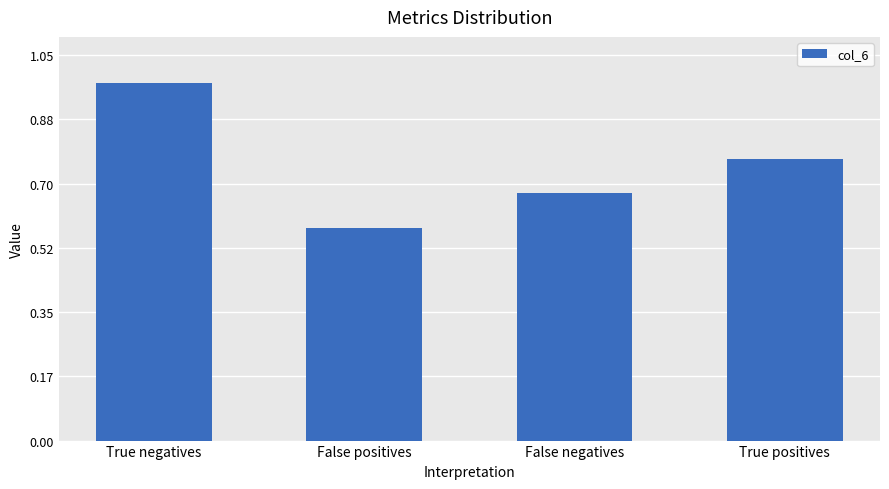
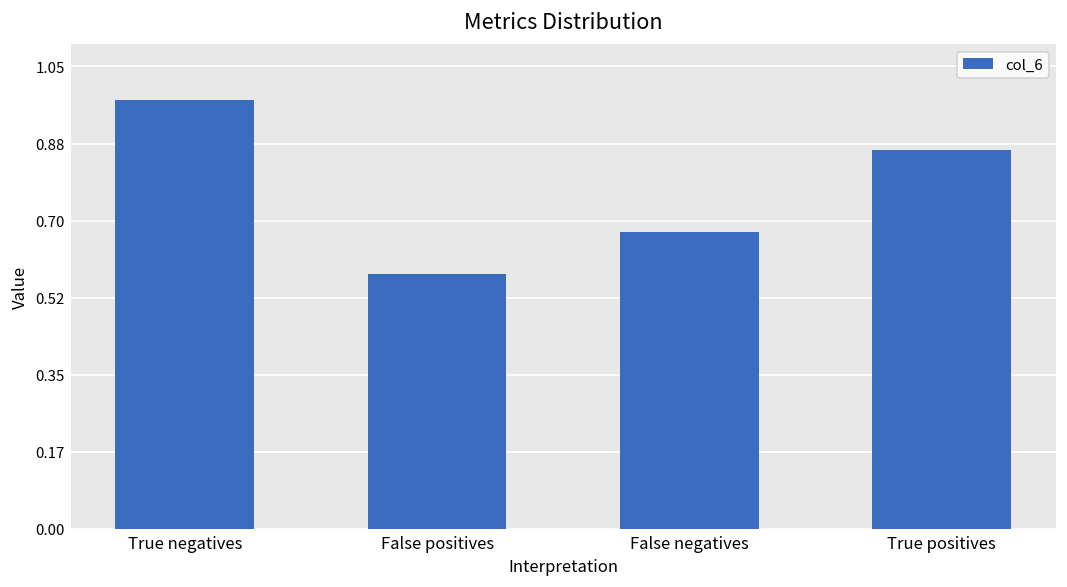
True positives: 0.77 -> 0.86
